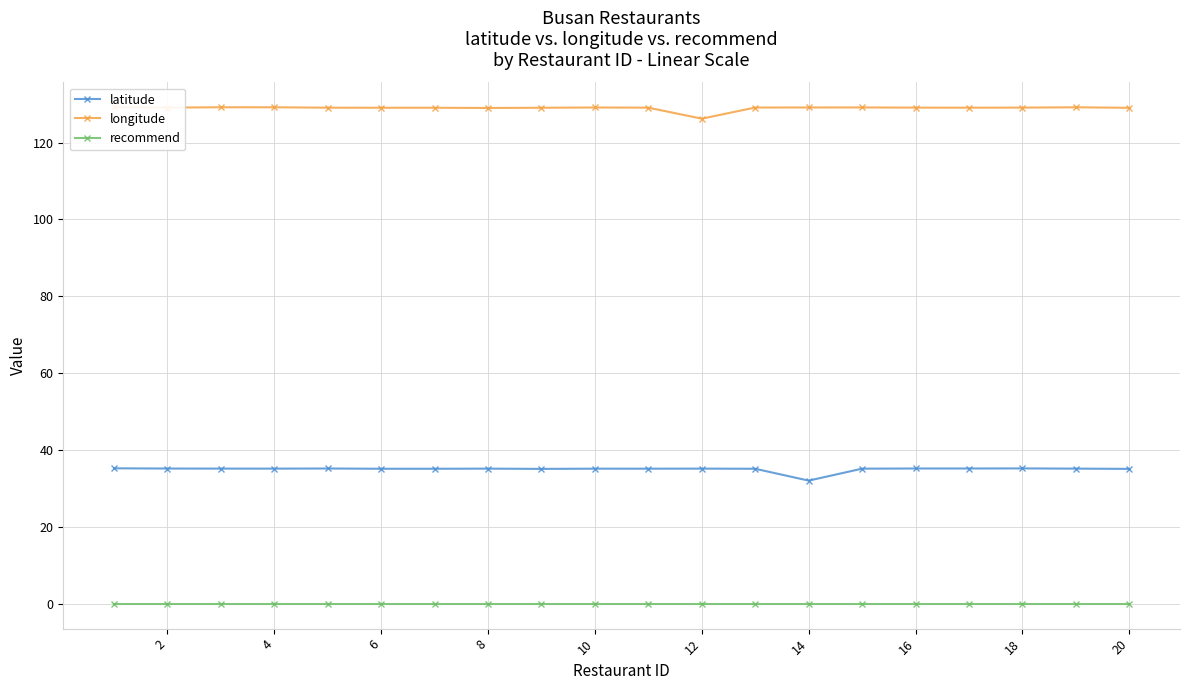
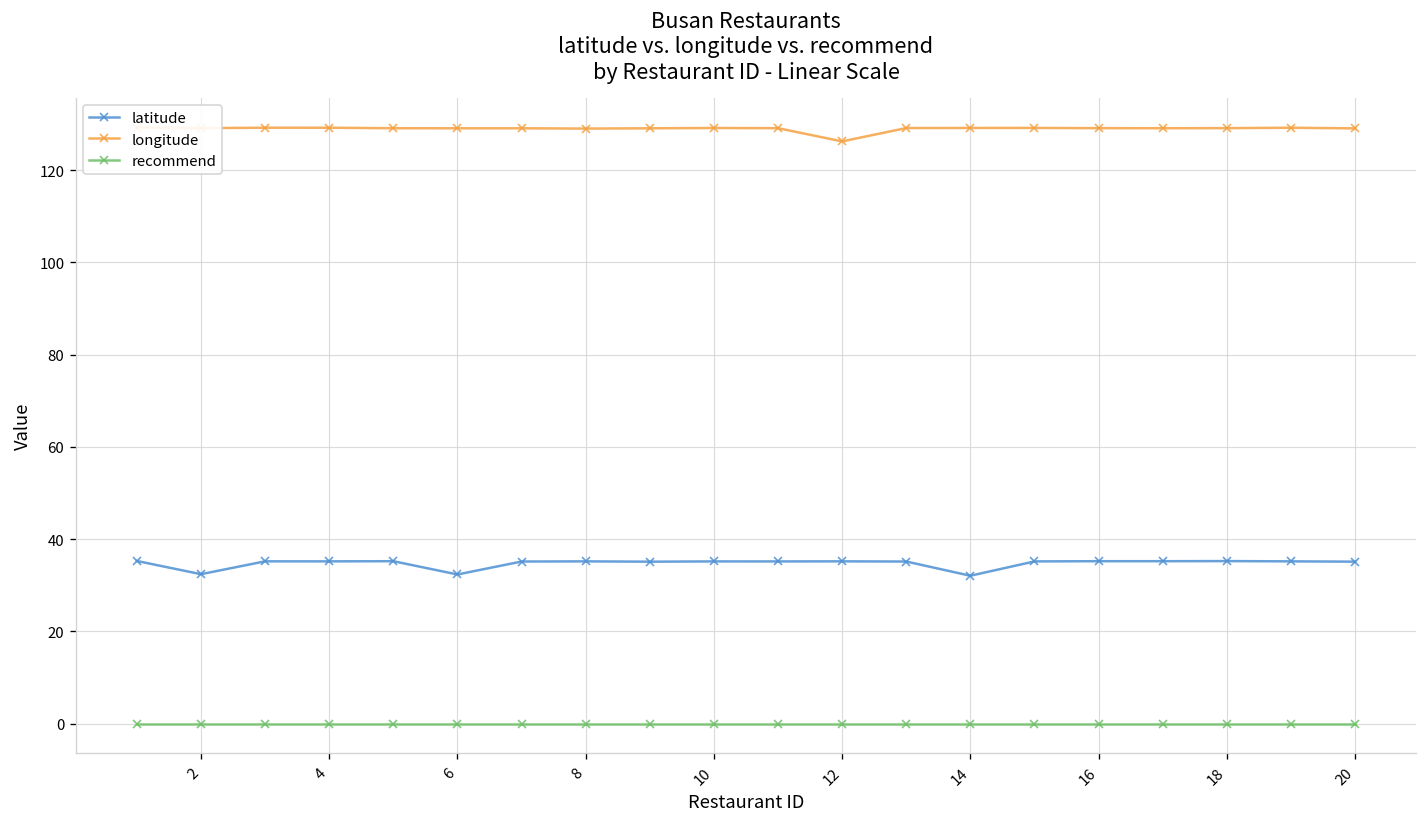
latitude, 2: 35 -> 32
latitude, 6: 35 -> 32
